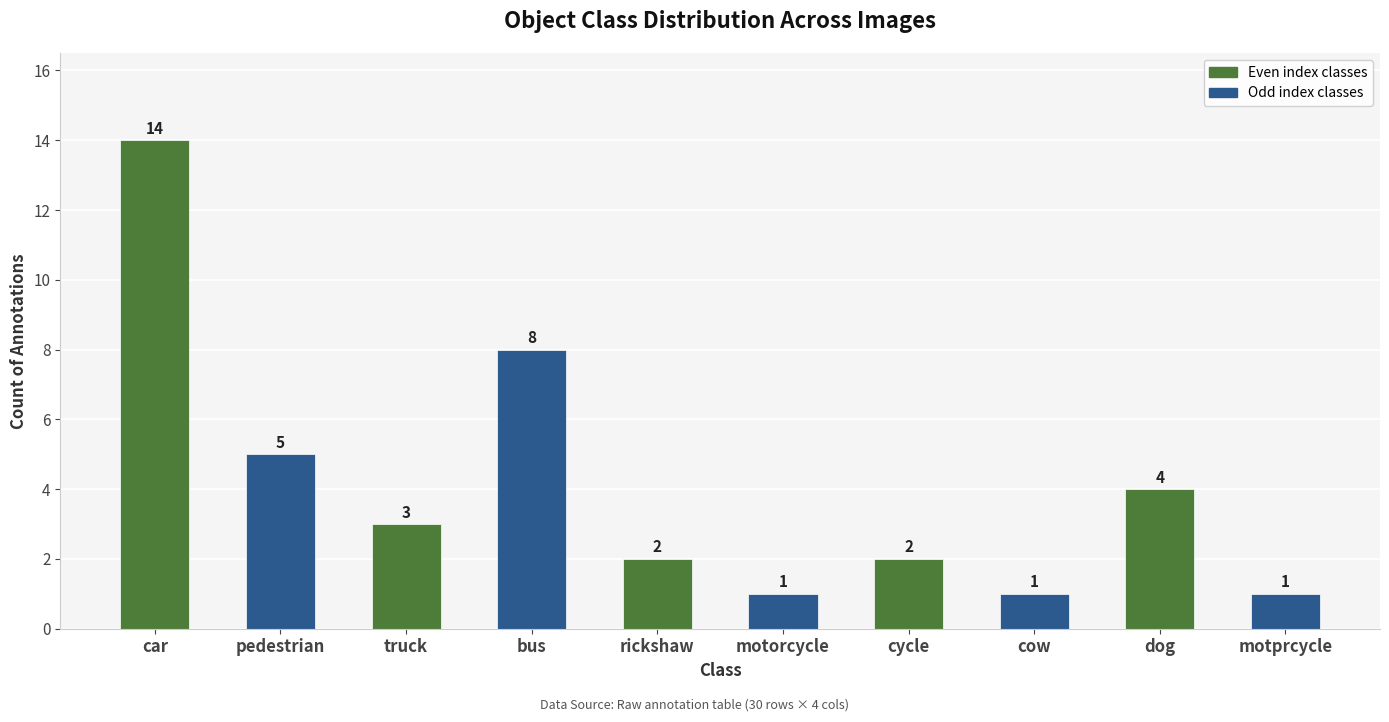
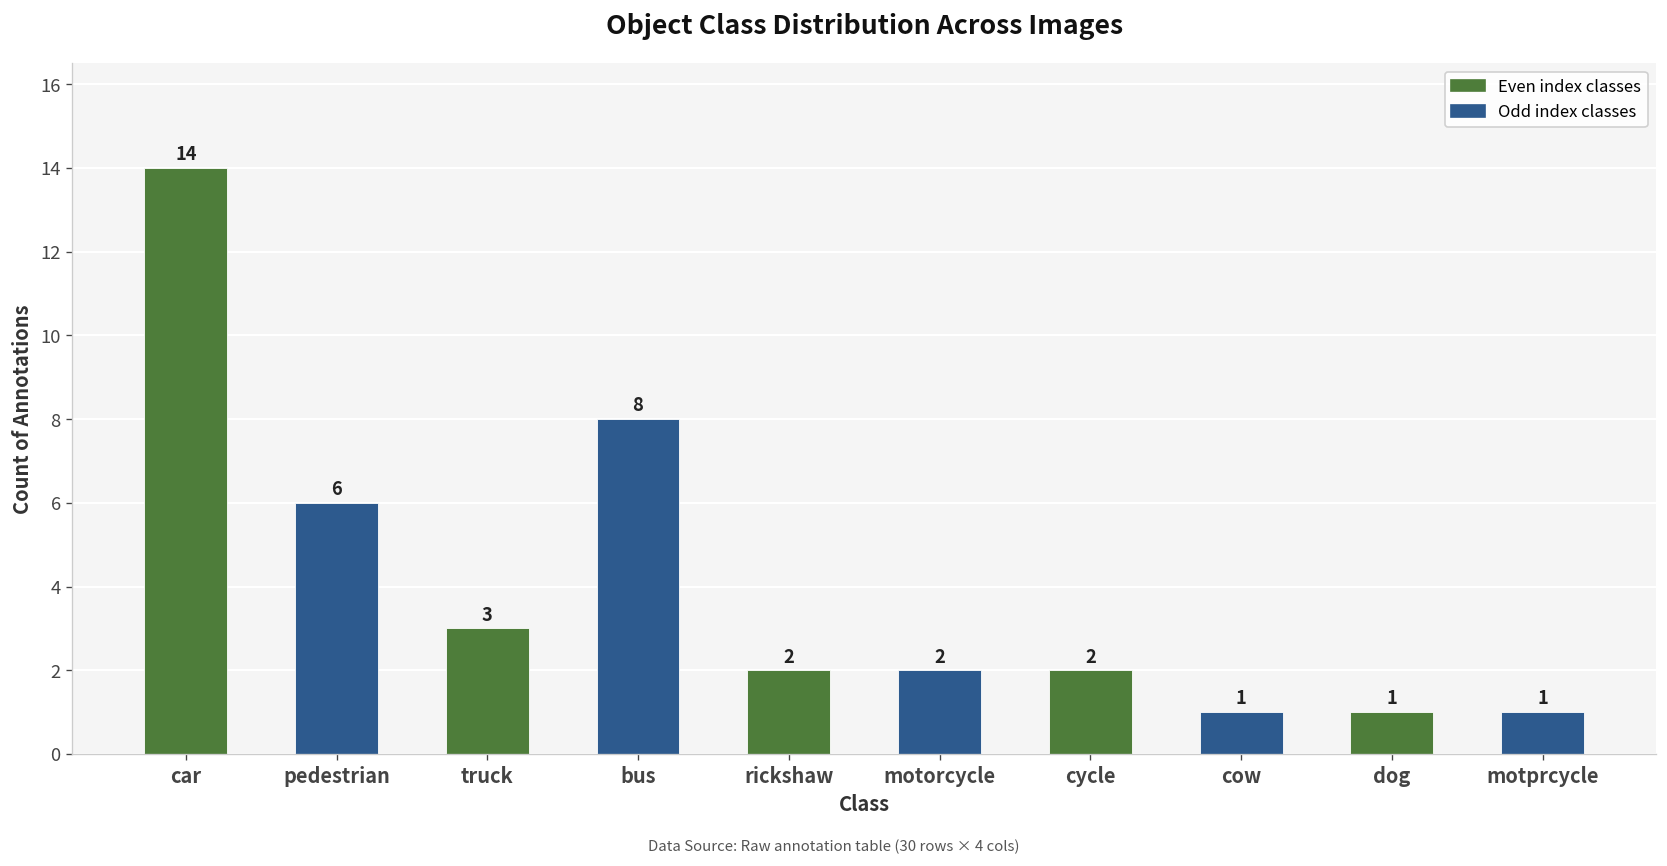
pedestrian: 5 -> 6
motorcycle: 1 -> 2
dog: 4 -> 1
